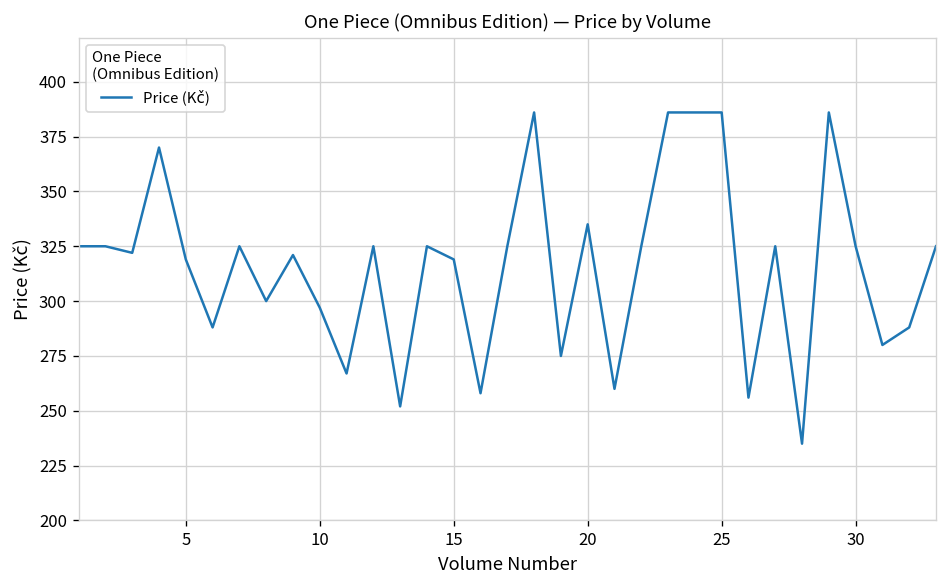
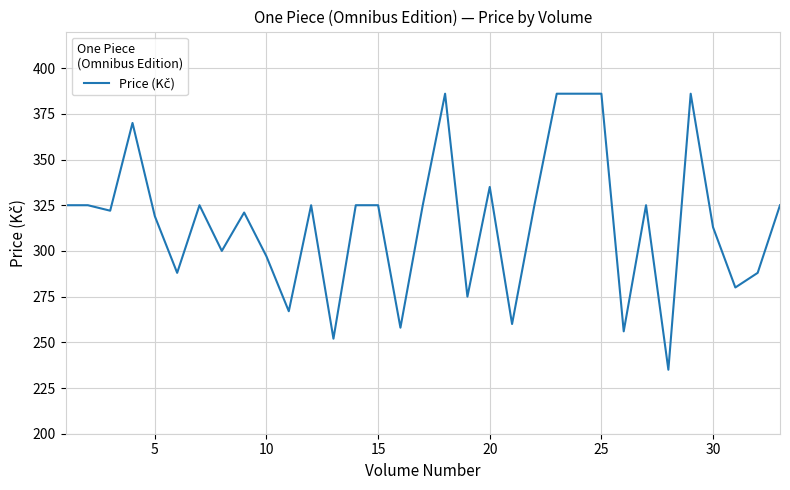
15: 319 -> 325
30: 325 -> 313
